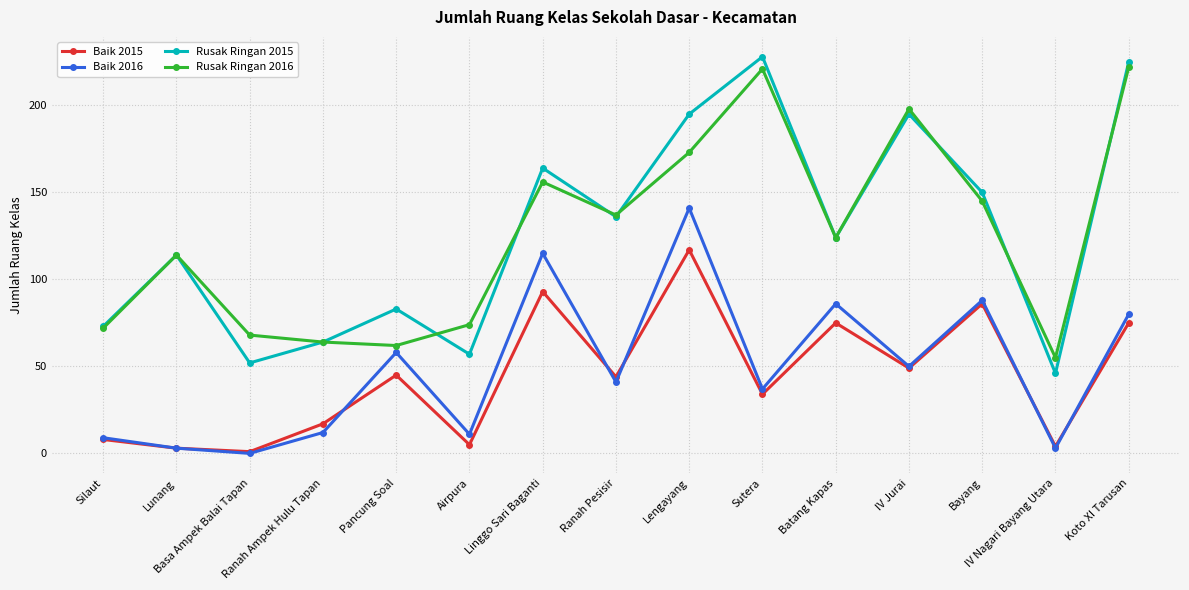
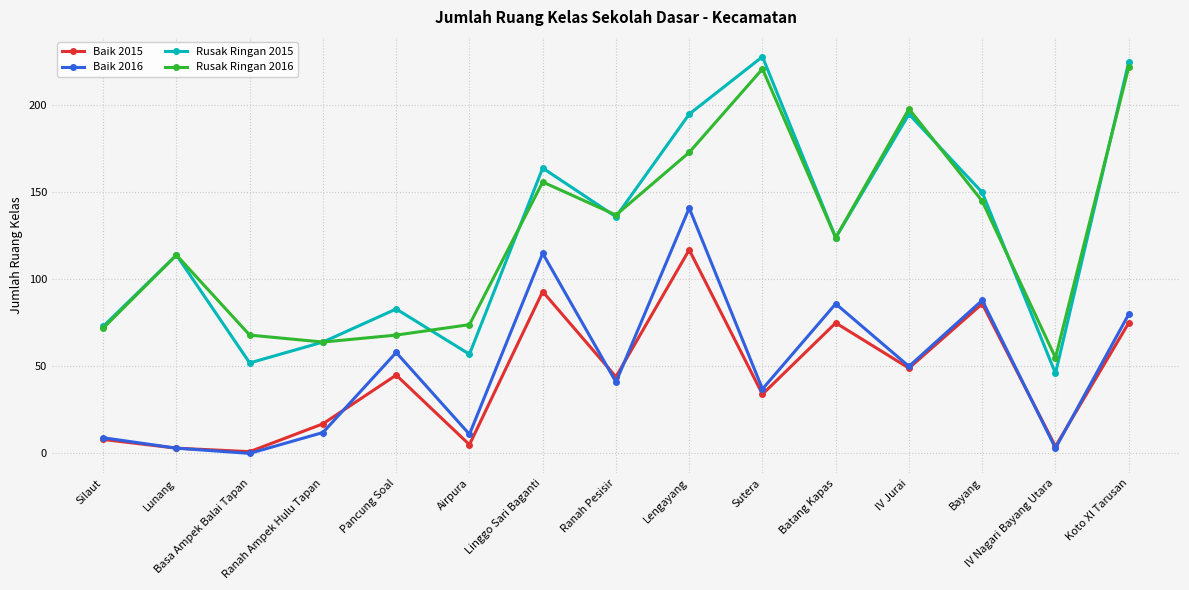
Rusak Ringan 2016, Pancung Soal: 62 -> 68
